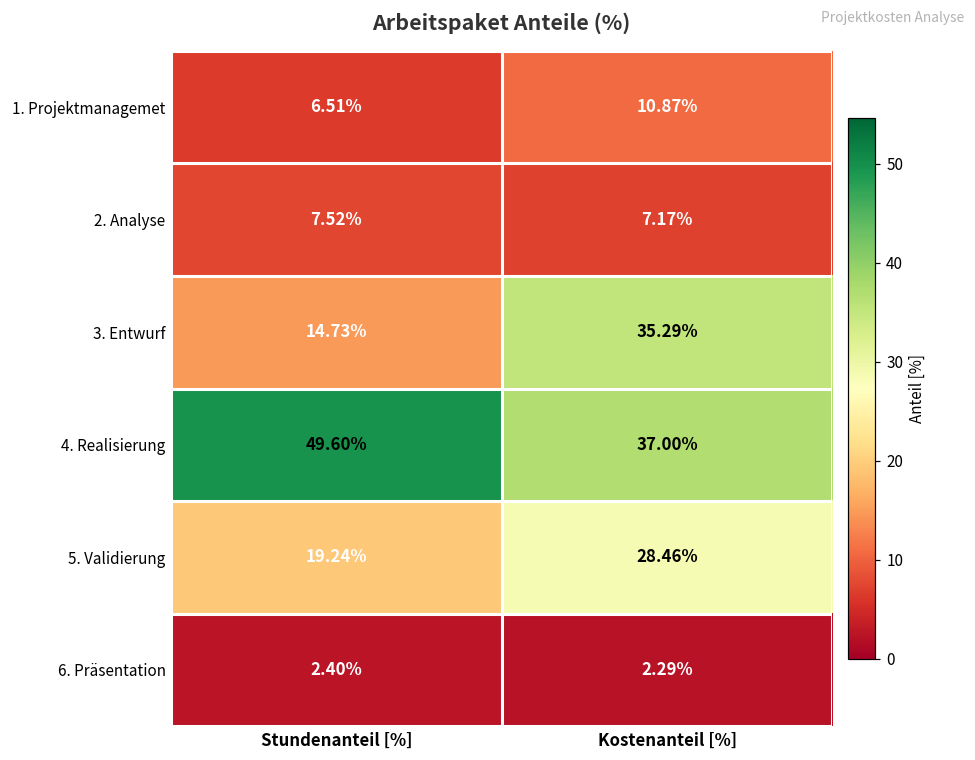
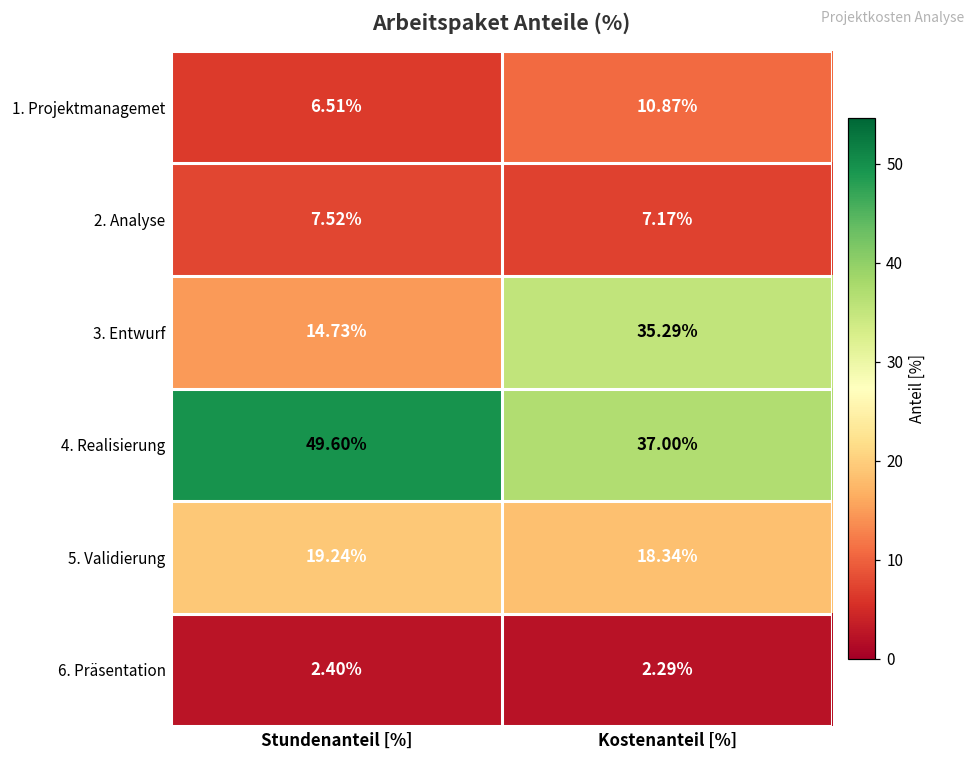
5. Validierung, Kostenanteil [%]: 28.46% -> 18.34%
